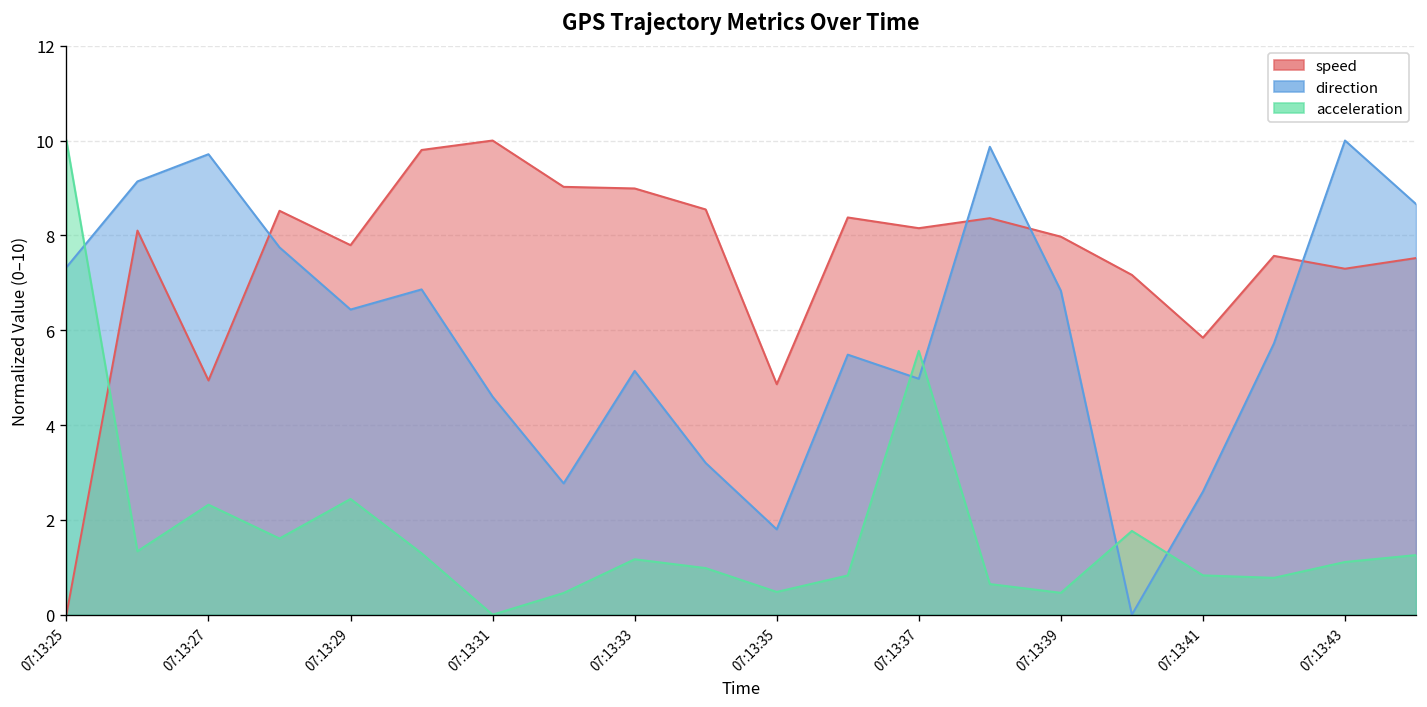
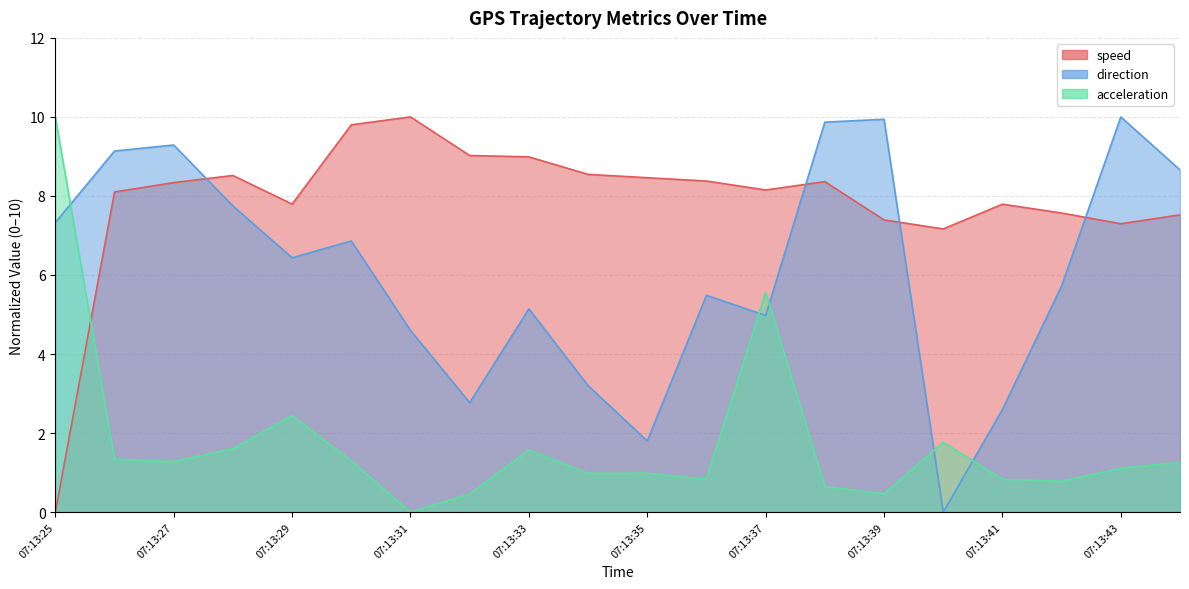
speed, 07:13:27: 4.9 -> 8.3
direction, 07:13:27: 9.7 -> 9.3
acceleration, 07:13:27: 2.3 -> 1.3
acceleration, 07:13:33: 1.2 -> 1.6
speed, 07:13:35: 4.9 -> 8.5
acceleration, 07:13:35: 0.5 -> 1.0
speed, 07:13:39: 8.0 -> 7.4
direction, 07:13:39: 6.8 -> 9.9
speed, 07:13:41: 5.8 -> 7.8
